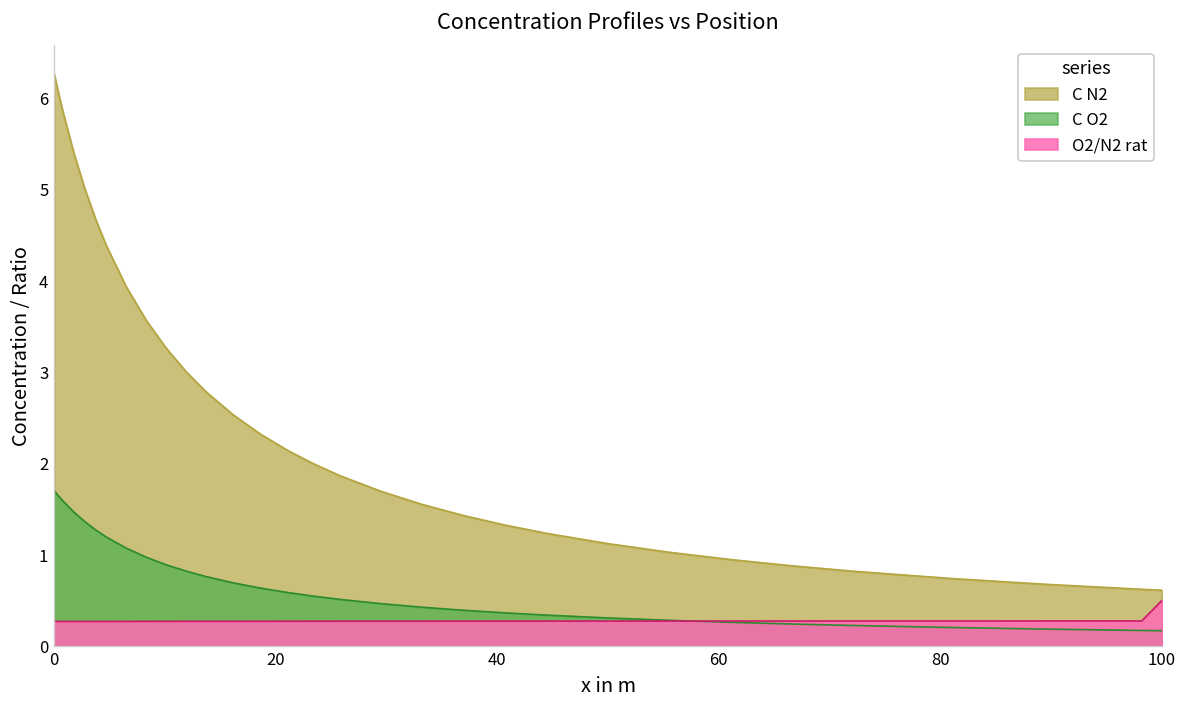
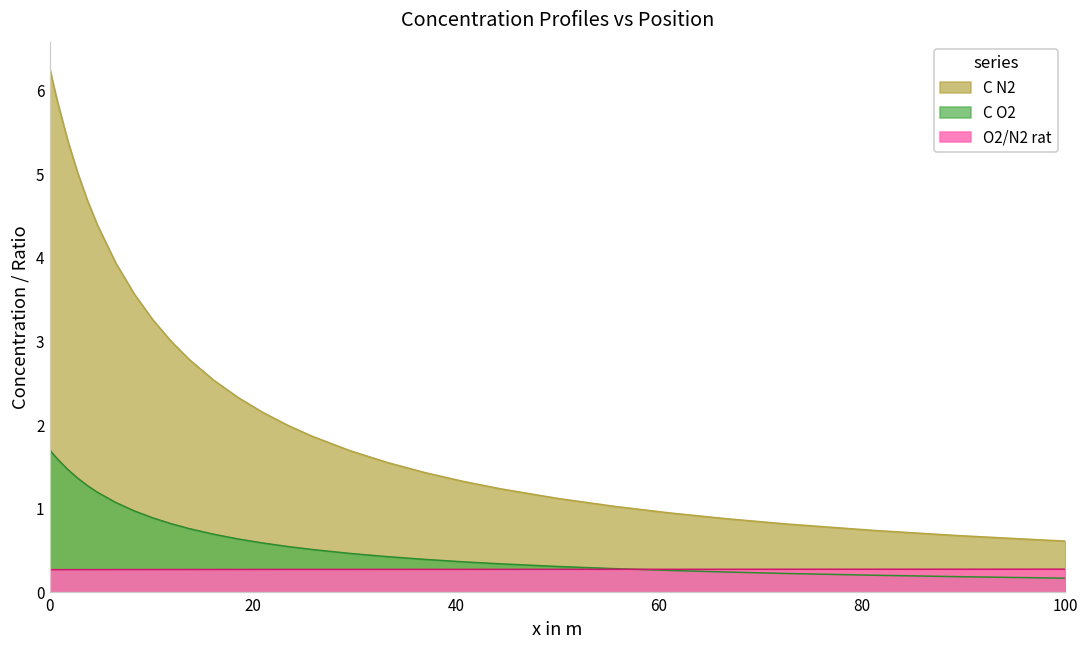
O2/N2 rat, 100: 0.5 -> 0.3
